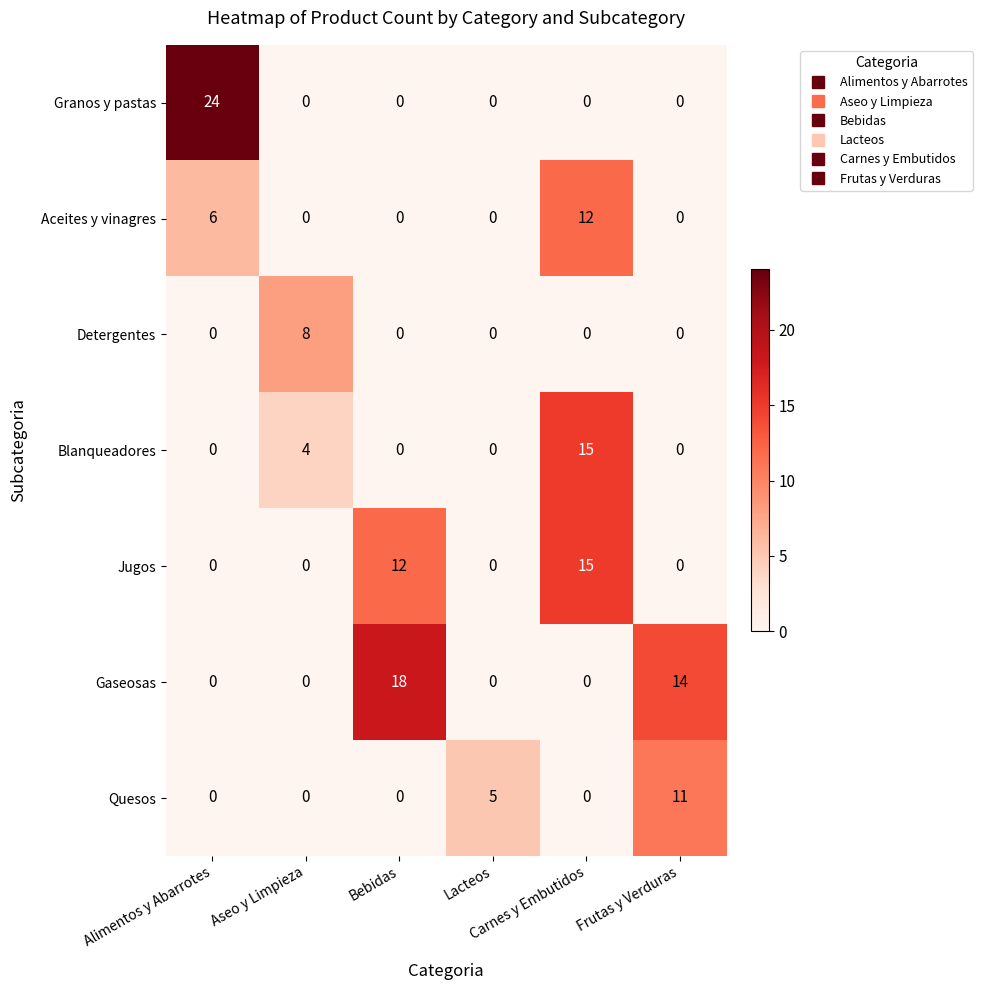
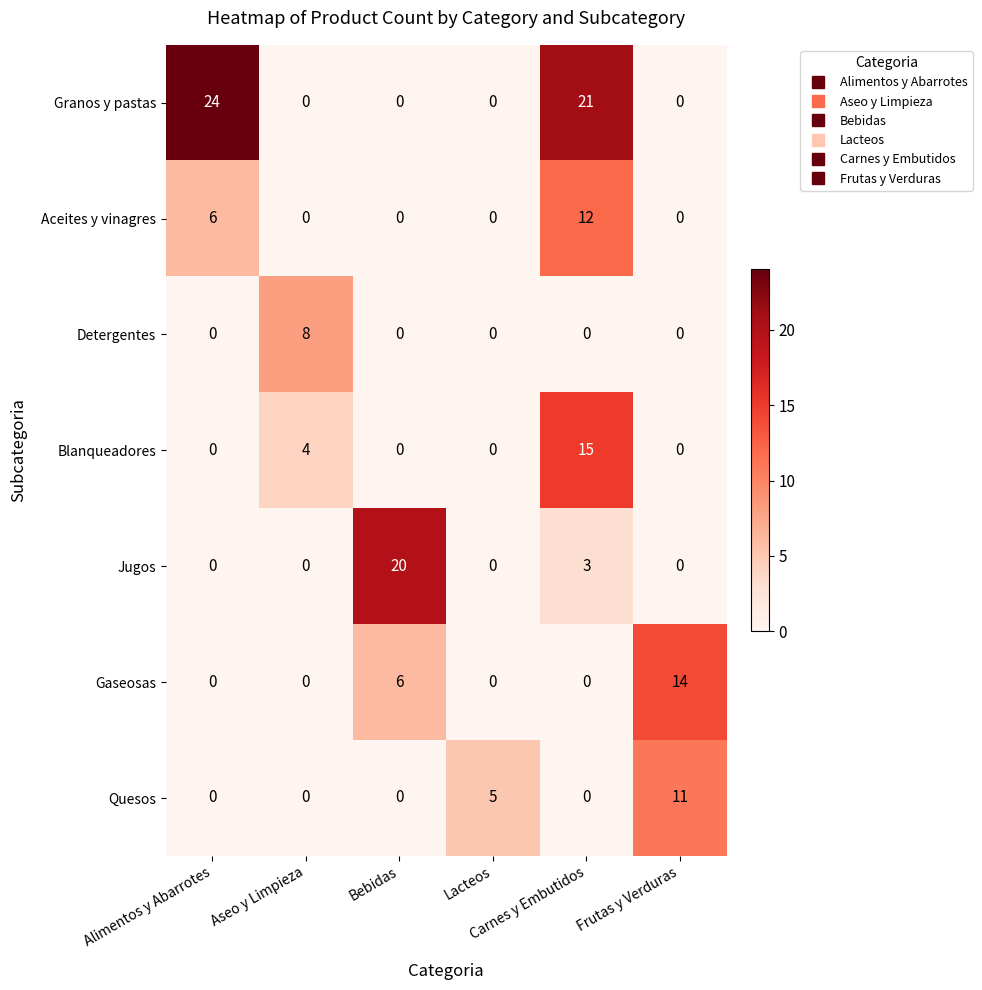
Granos y pastas, Carnes y Embutidos: 0 -> 21
Jugos, Bebidas: 12 -> 20
Jugos, Carnes y Embutidos: 15 -> 3
Gaseosas, Bebidas: 18 -> 6
